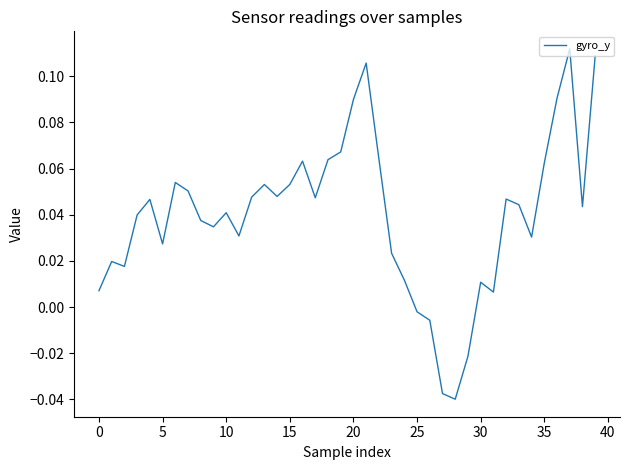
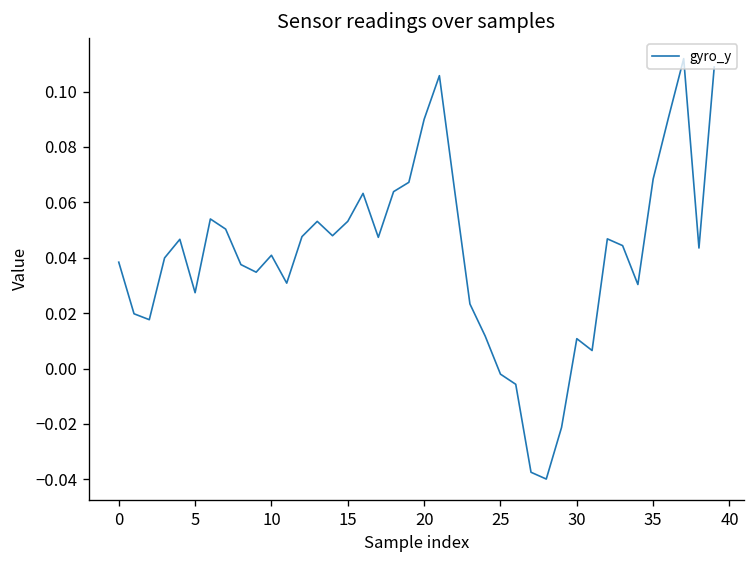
0: 0.007 -> 0.038
35: 0.062 -> 0.068
